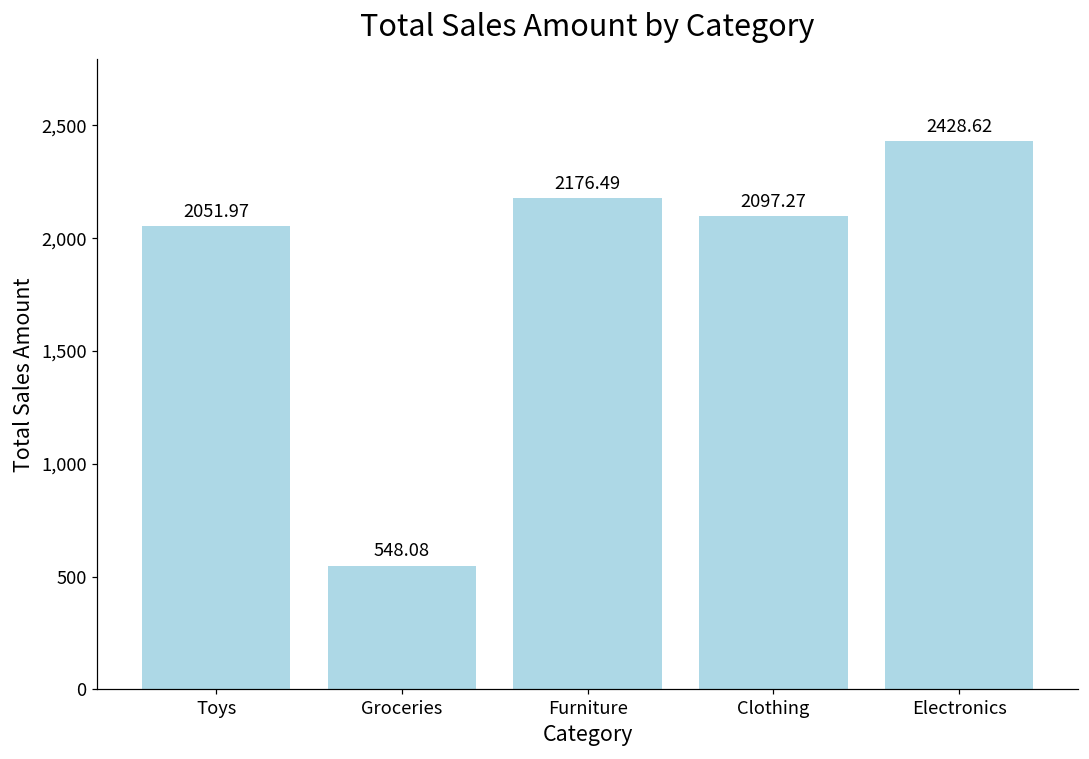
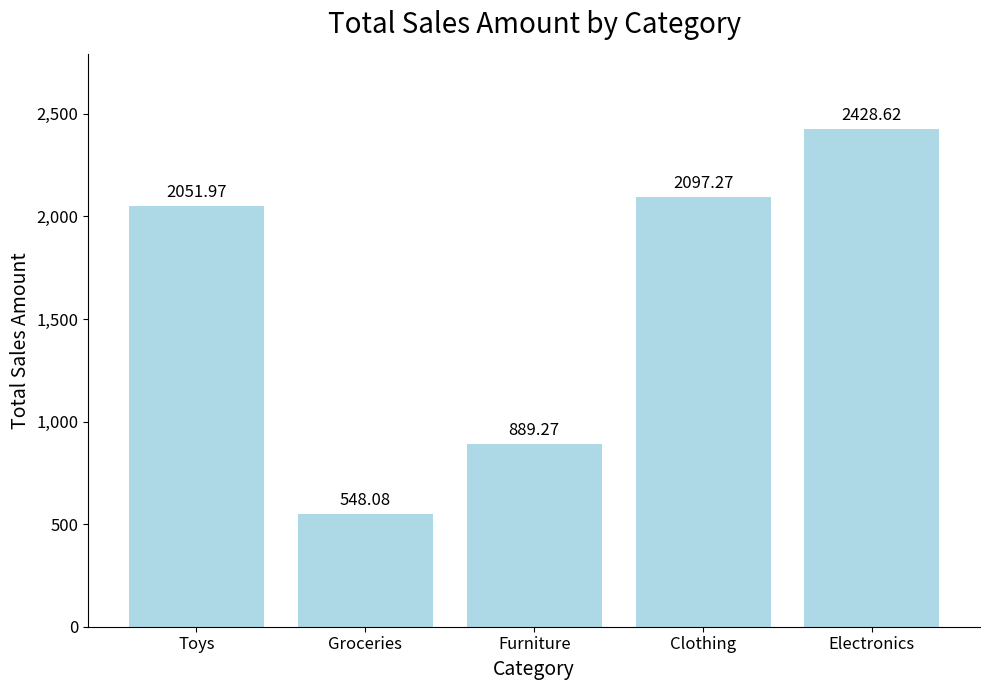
Furniture: 2176.49 -> 889.27
